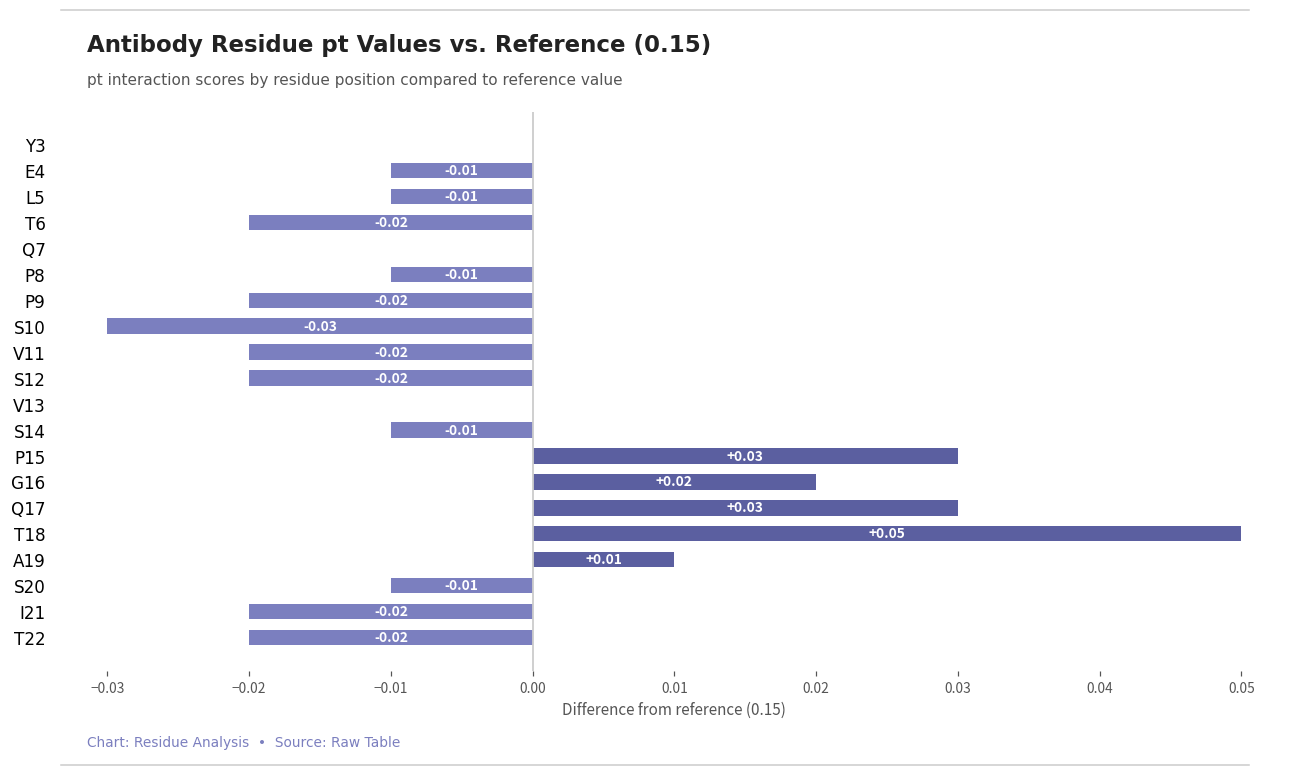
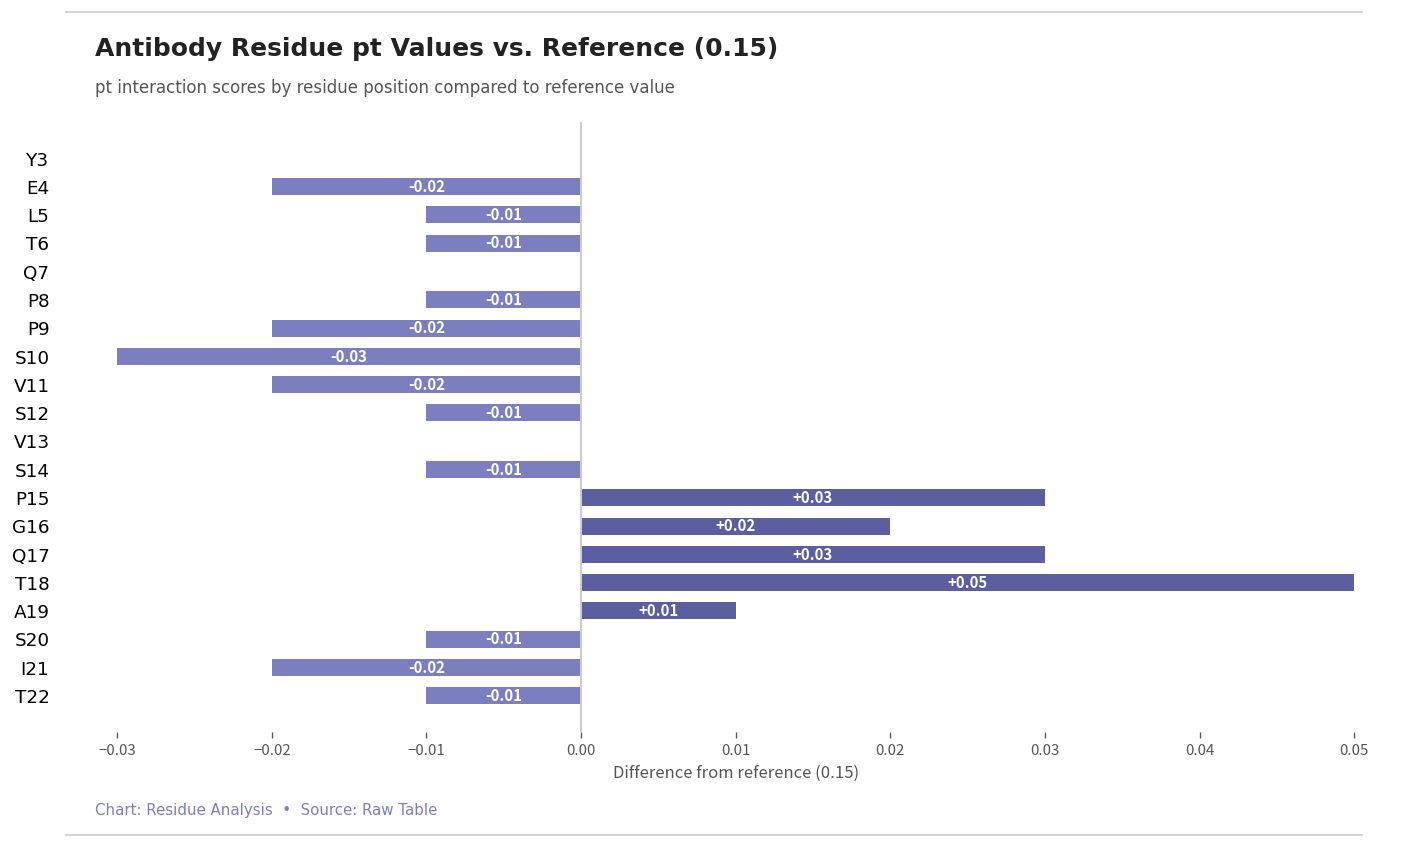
E4: -0.01 -> -0.02
T6: -0.02 -> -0.01
S12: -0.02 -> -0.01
T22: -0.02 -> -0.01
